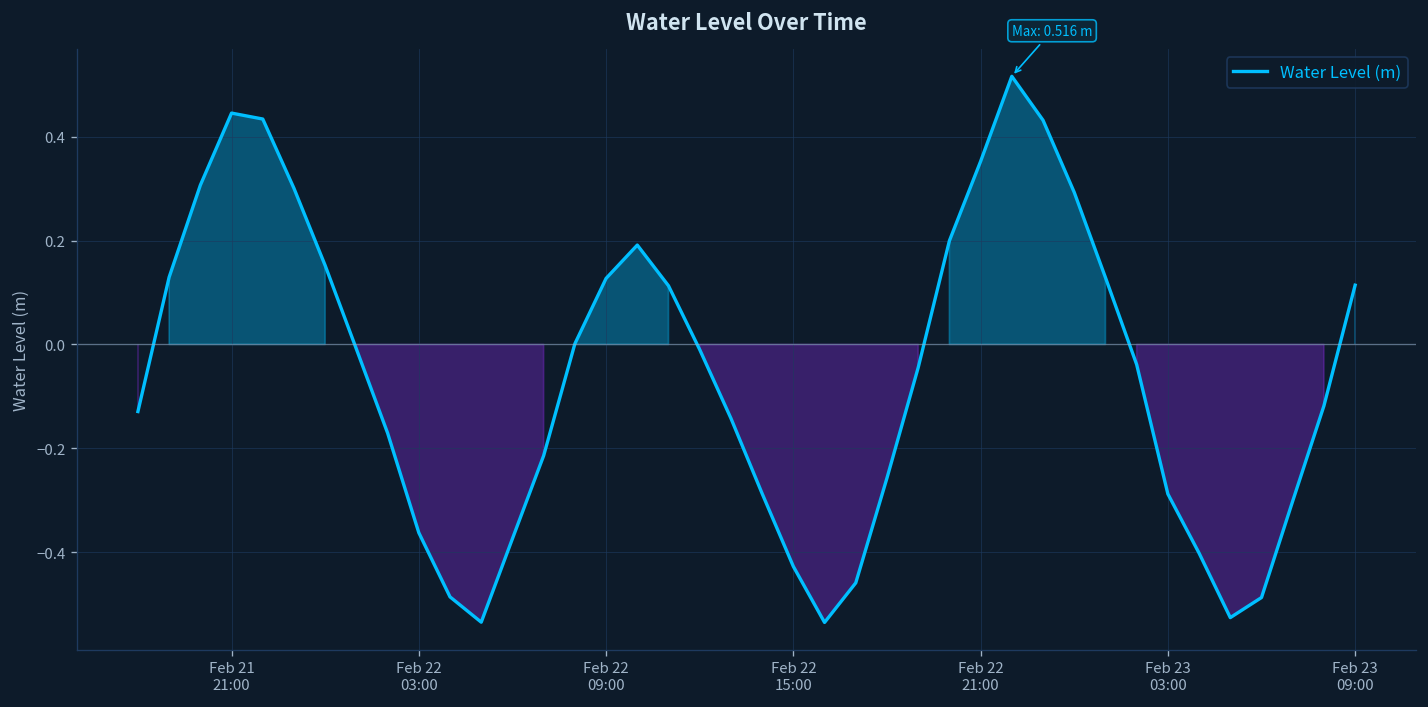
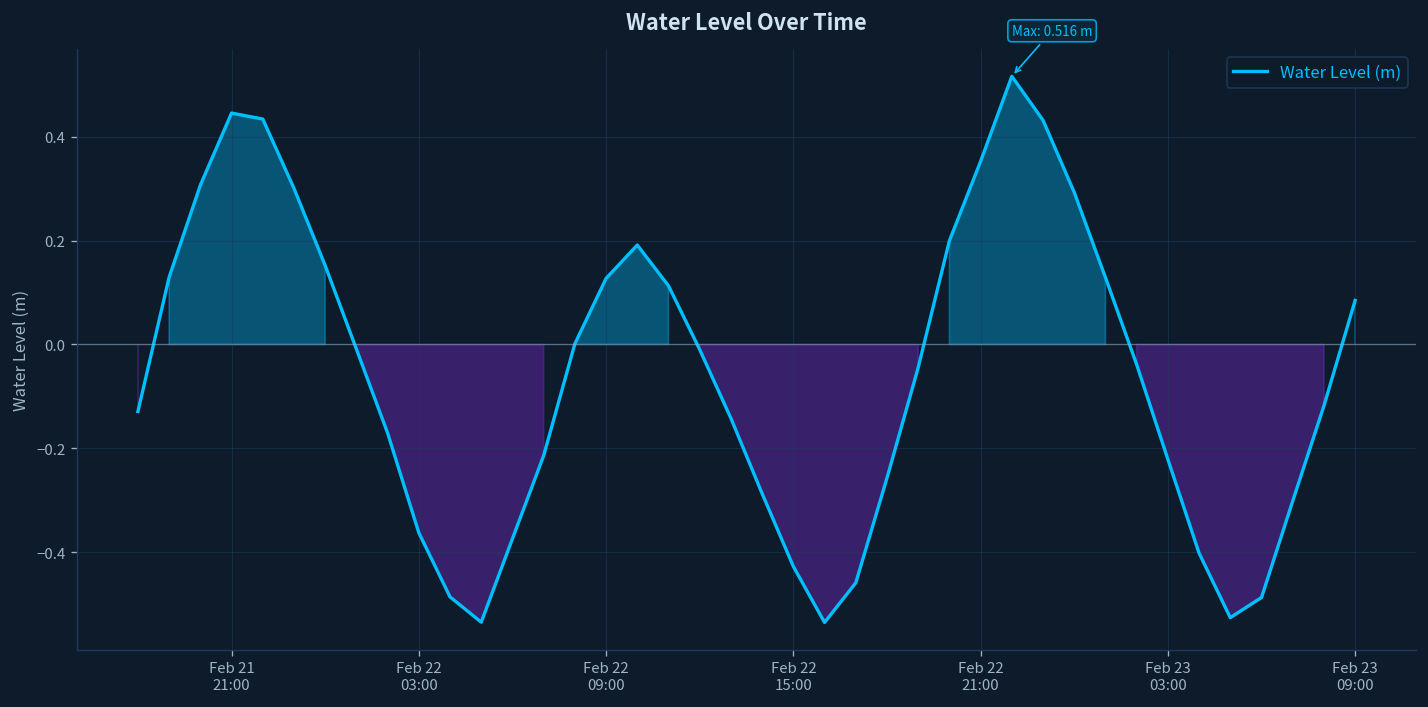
Feb 23 03:00: -0.29 -> -0.22
Feb 23 09:00: 0.11 -> 0.08
